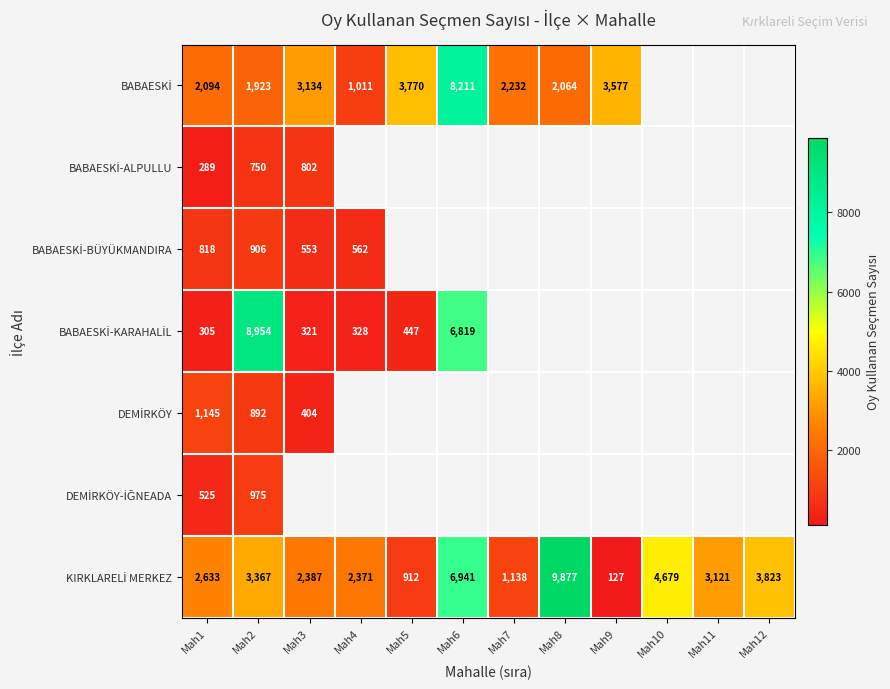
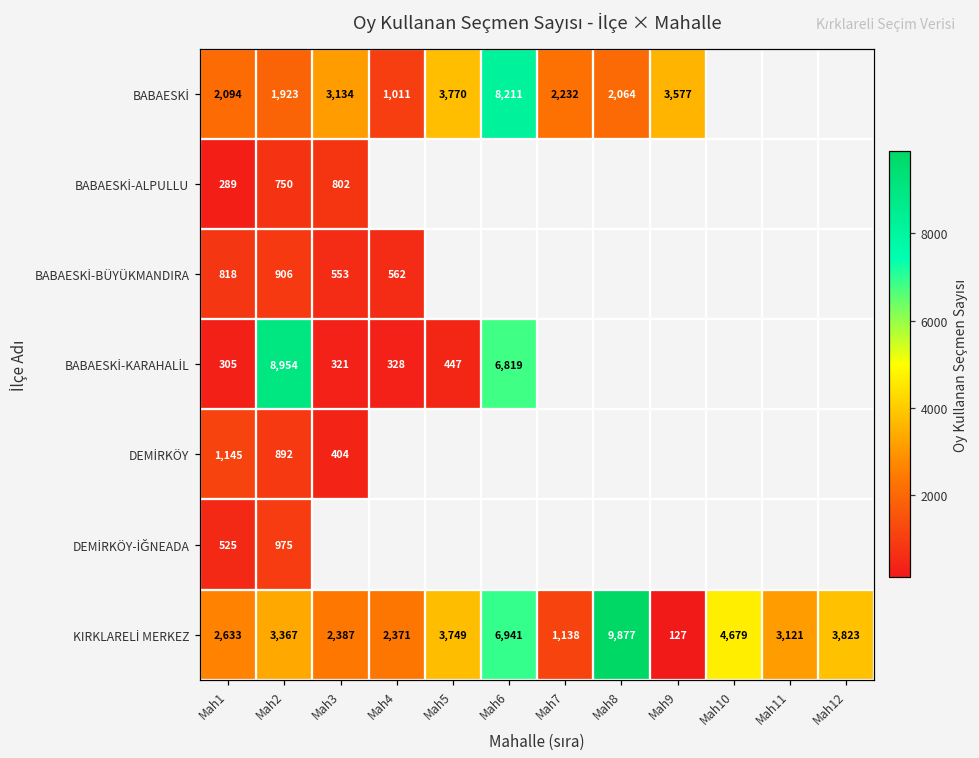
KIRKLARELİ MERKEZ, Mah5: 912 -> 3,749
